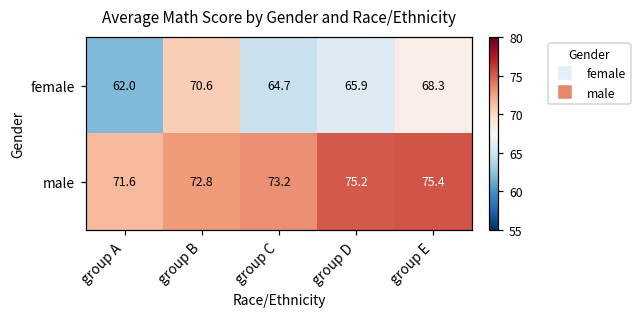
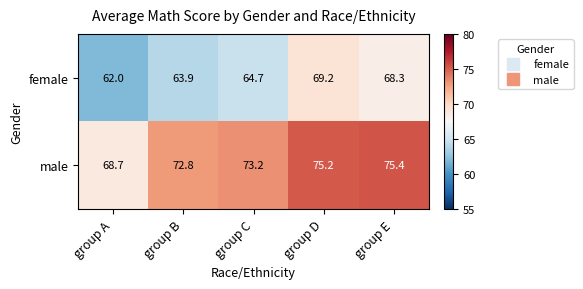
female, group B: 70.6 -> 63.9
female, group D: 65.9 -> 69.2
male, group A: 71.6 -> 68.7
